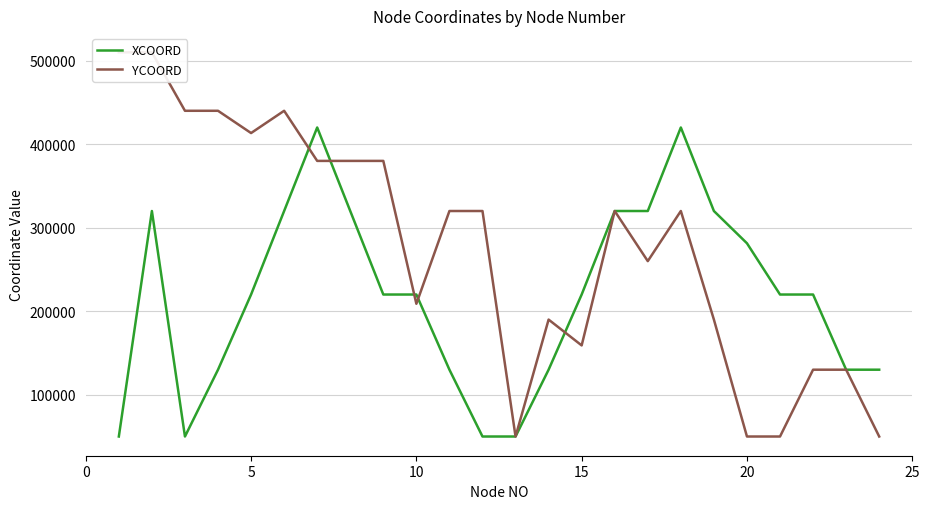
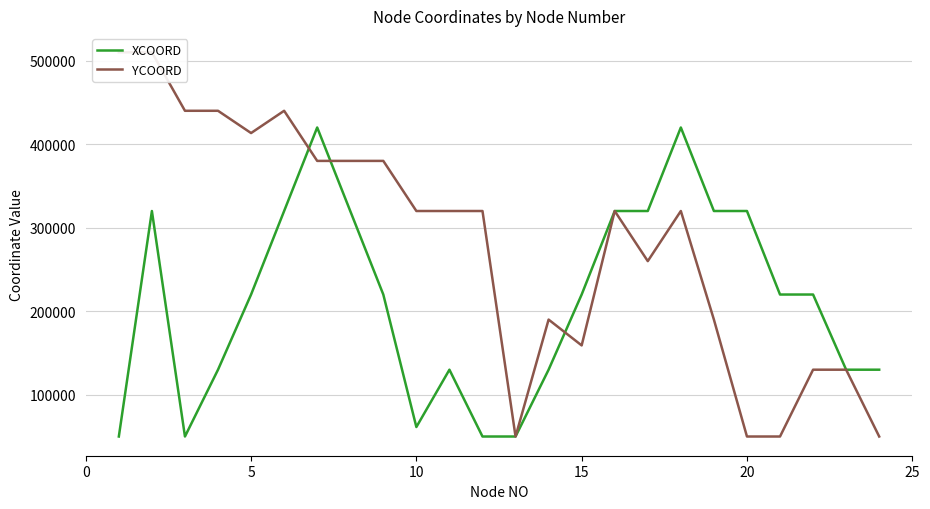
XCOORD, 10: 220000 -> 60000
YCOORD, 10: 210000 -> 320000
XCOORD, 20: 280000 -> 320000
